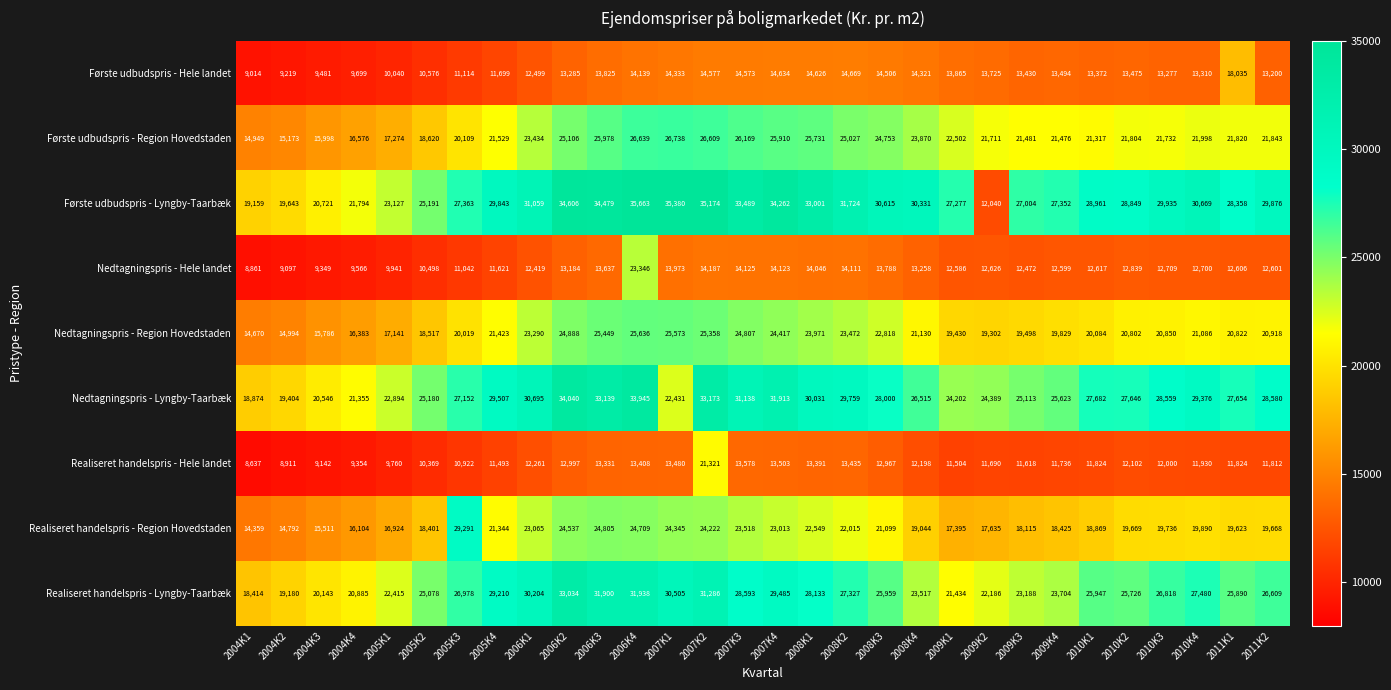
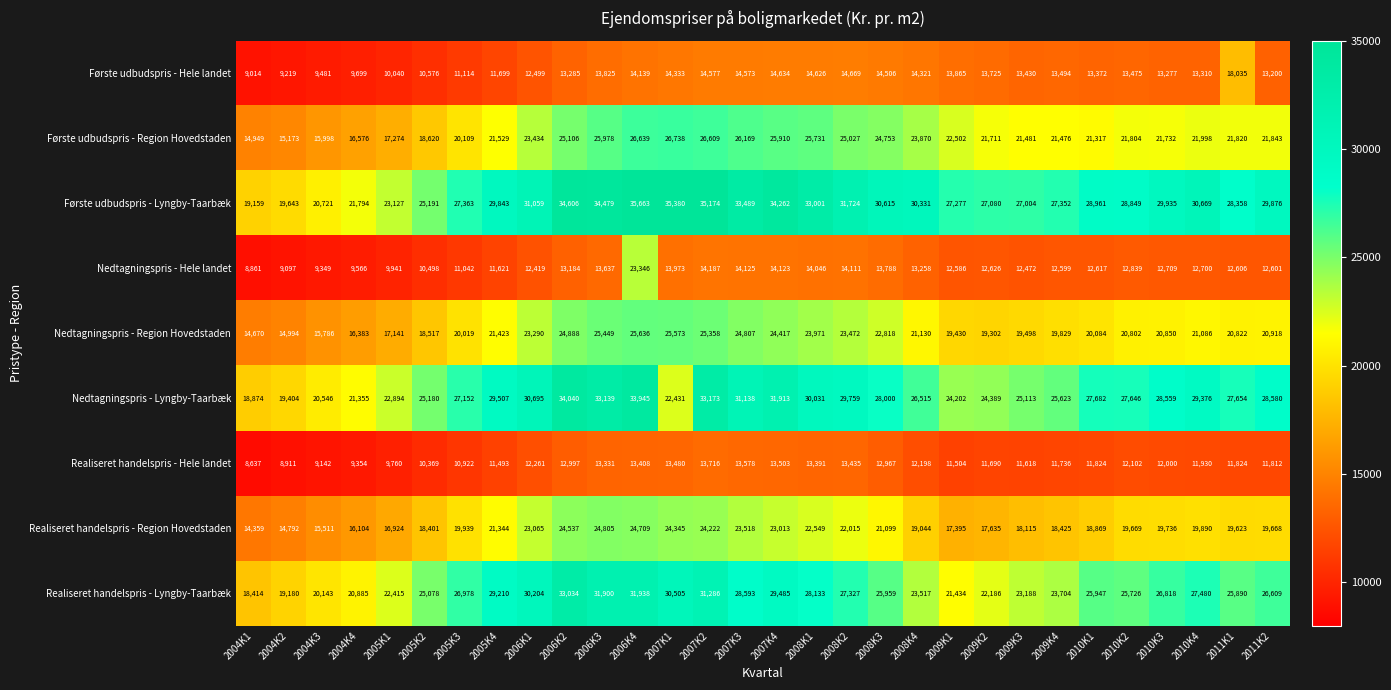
Første udbudspris - Lyngby-Taarbæk, 2009K2: 12,040 -> 27,080
Realiseret handelspris - Hele landet, 2007K2: 21,321 -> 13,716
Realiseret handelspris - Region Hovedstaden, 2005K3: 29,291 -> 19,939
